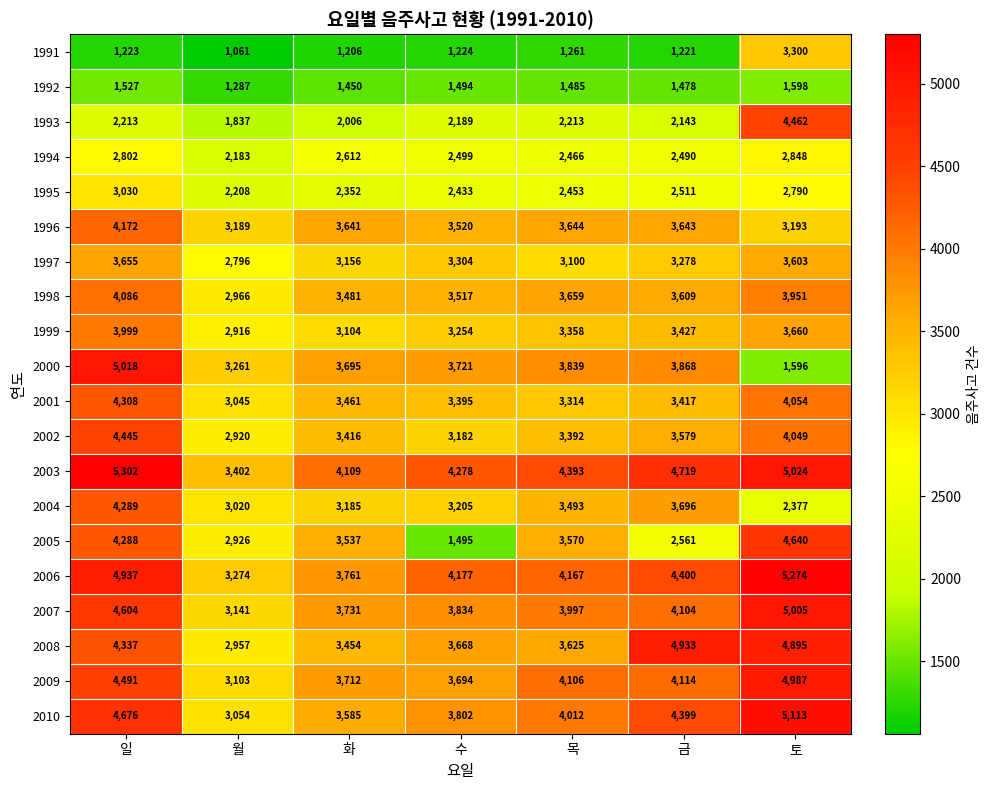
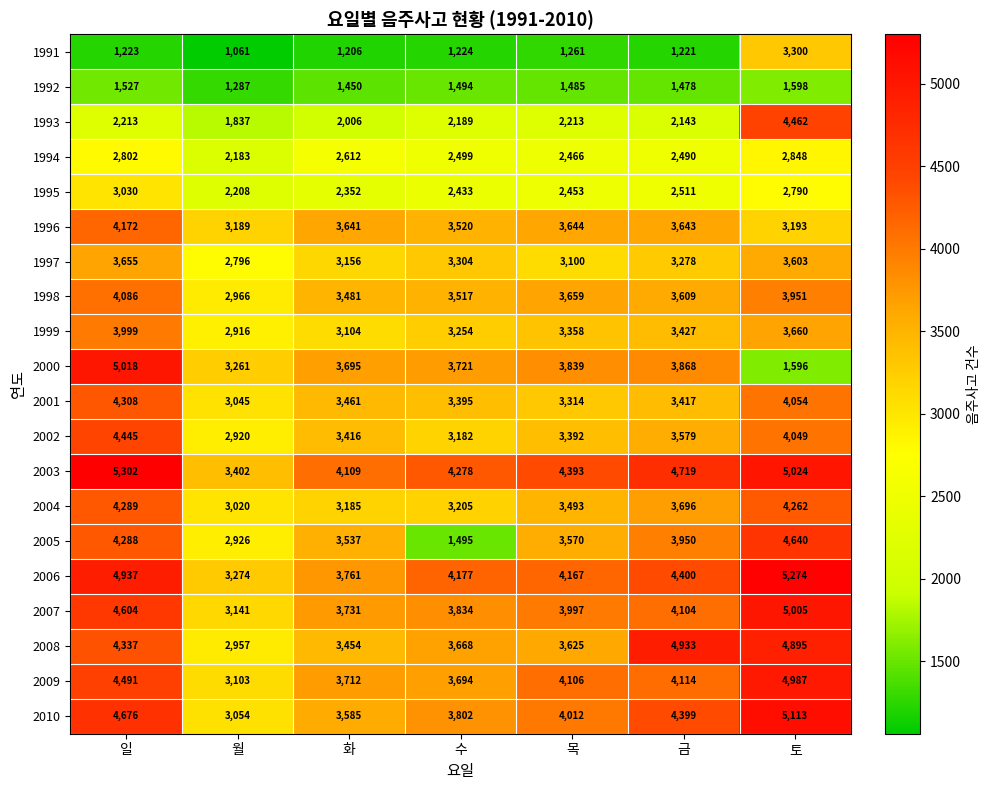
2004, 토: 2,377 -> 4,262
2005, 금: 2,561 -> 3,950
